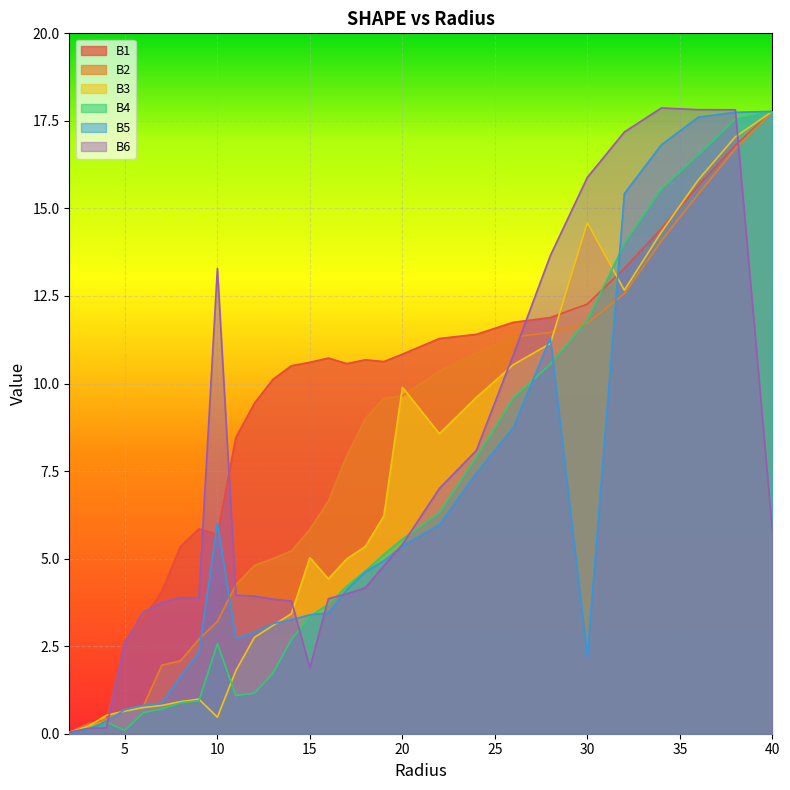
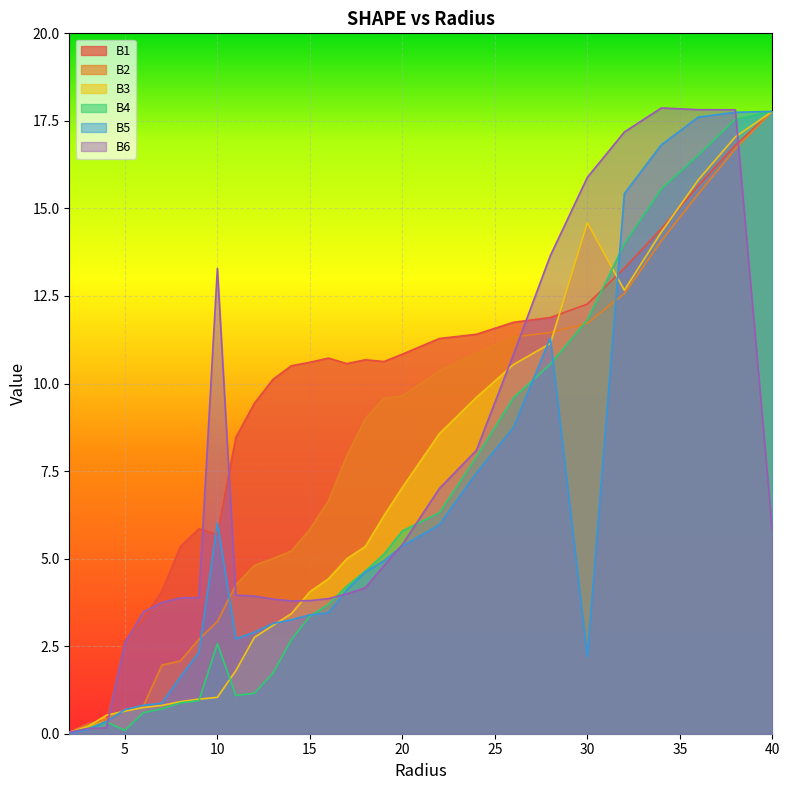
B3, 10: 0.5 -> 1.0
B3, 15: 5.0 -> 4.1
B6, 15: 1.9 -> 3.8
B3, 20: 9.9 -> 7.0
B4, 20: 5.6 -> 5.8
